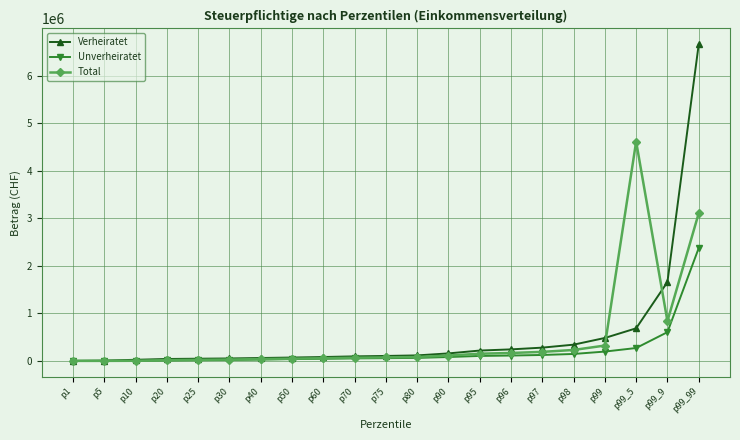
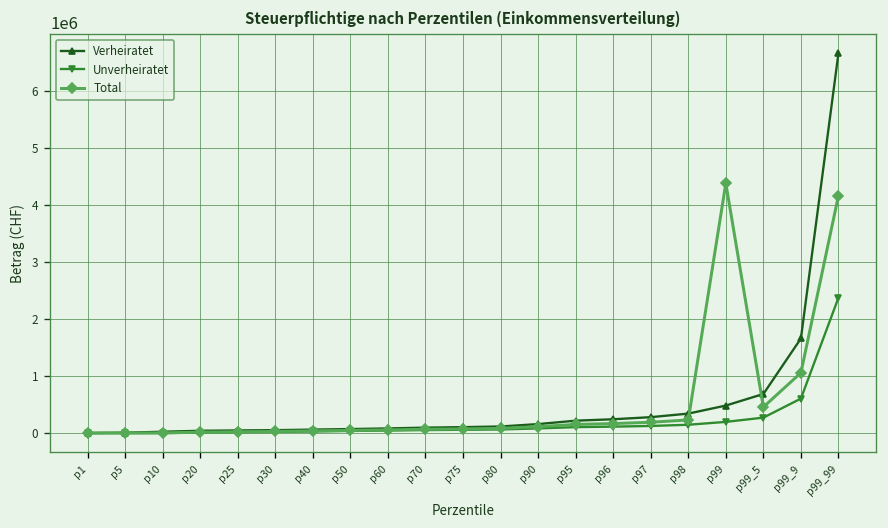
Total, p99: 300000 -> 4400000
Total, p99_5: 4600000 -> 500000
Total, p99_9: 800000 -> 1100000
Total, p99_99: 3100000 -> 4200000
